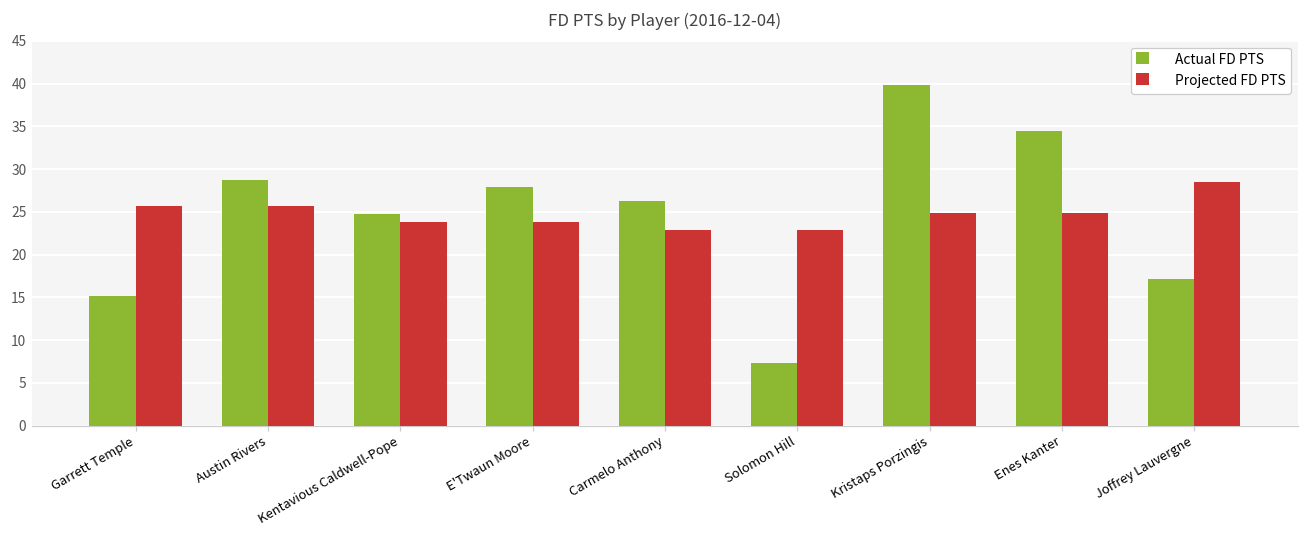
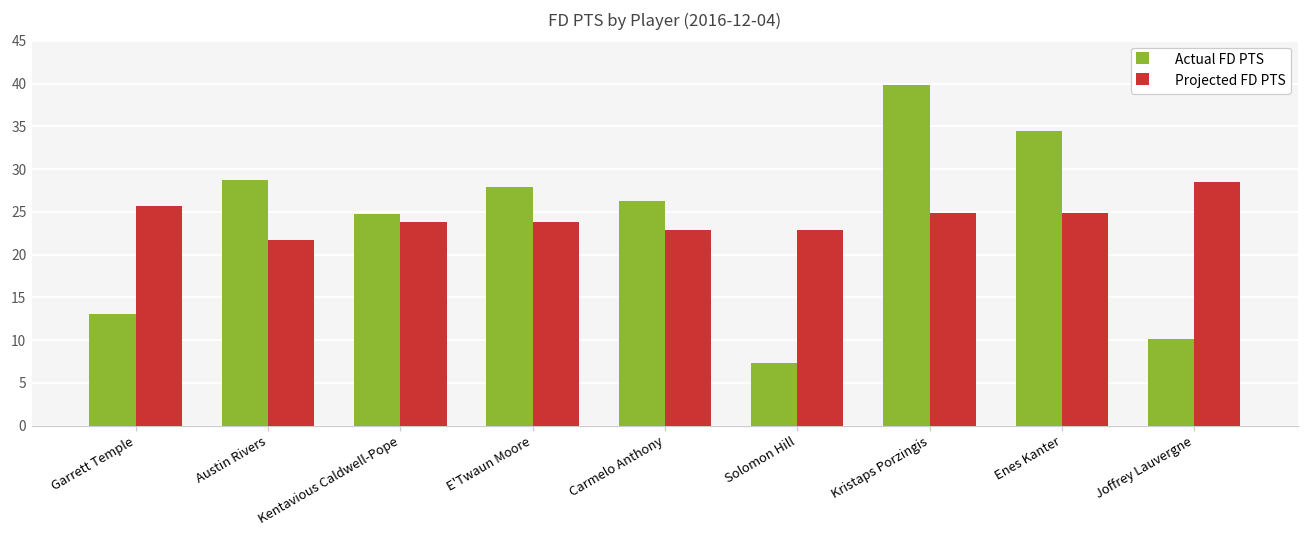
Actual FD PTS, Garrett Temple: 15 -> 13
Projected FD PTS, Austin Rivers: 26 -> 22
Actual FD PTS, Joffrey Lauvergne: 17 -> 10
